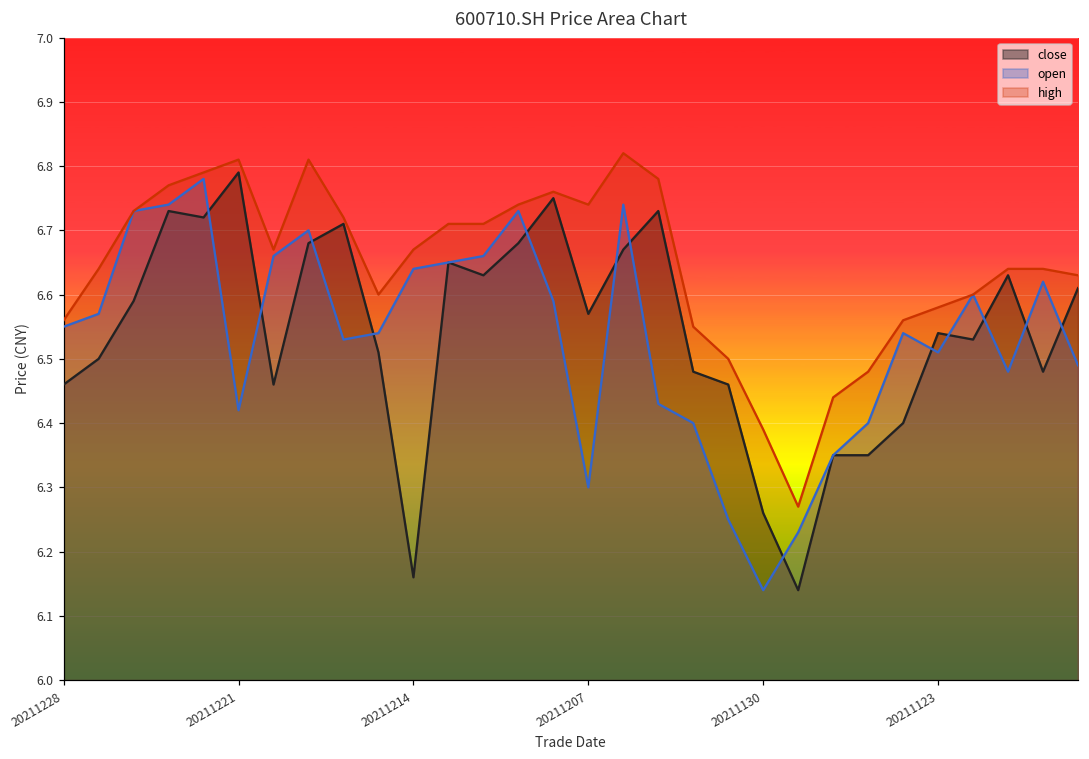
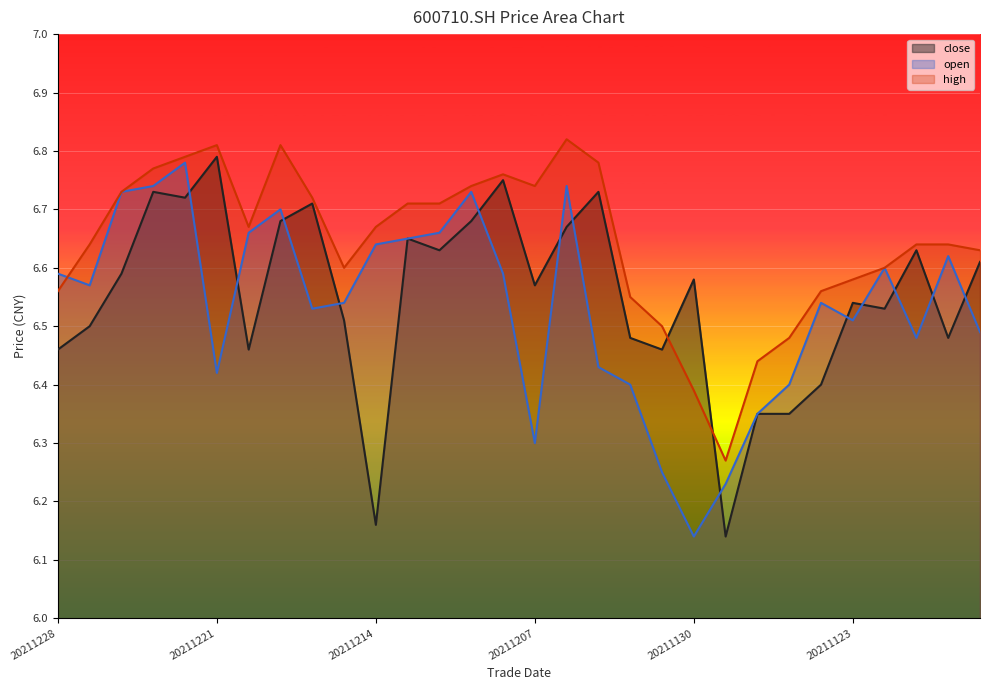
open, 20211228: 6.55 -> 6.59
close, 20211130: 6.26 -> 6.58
